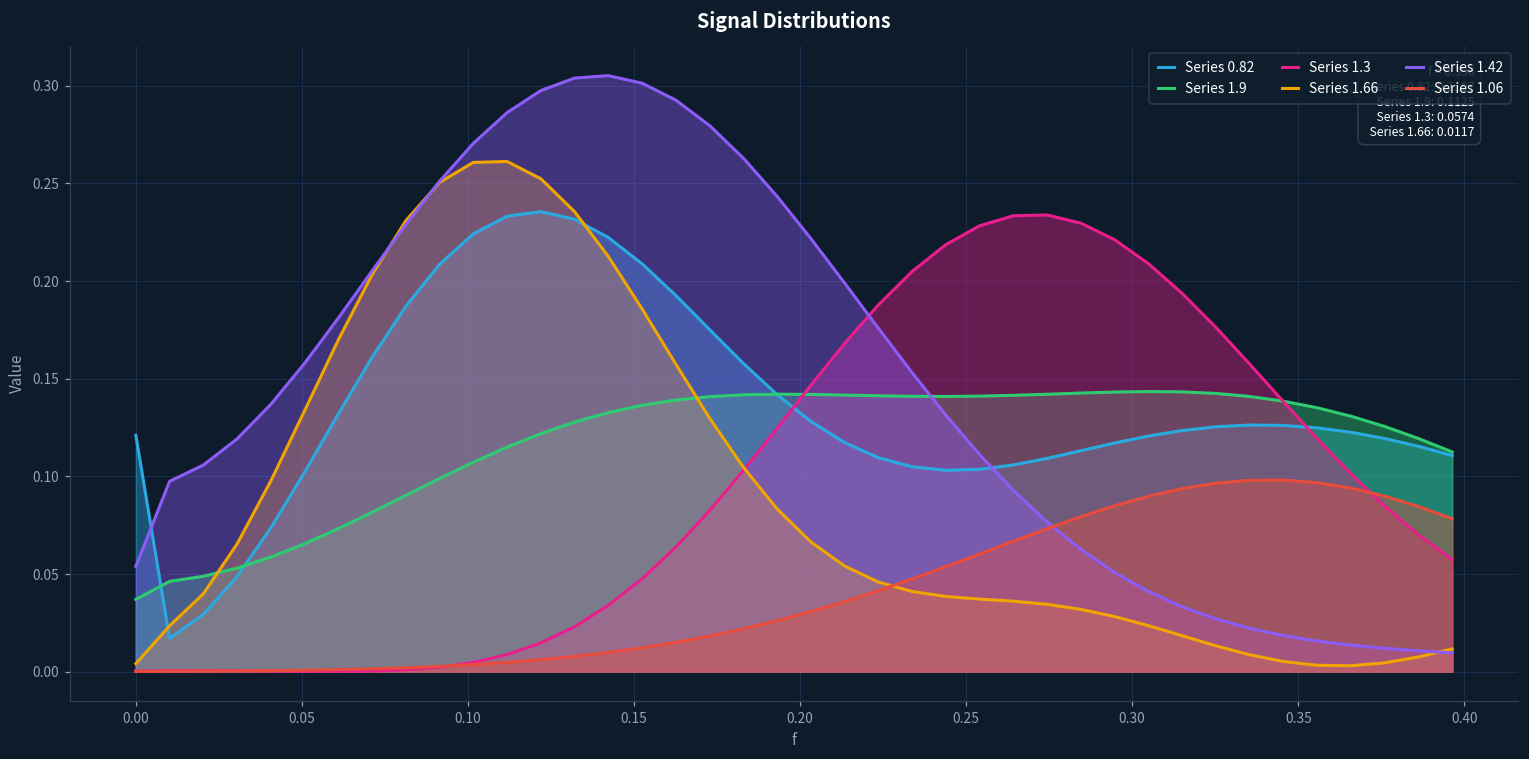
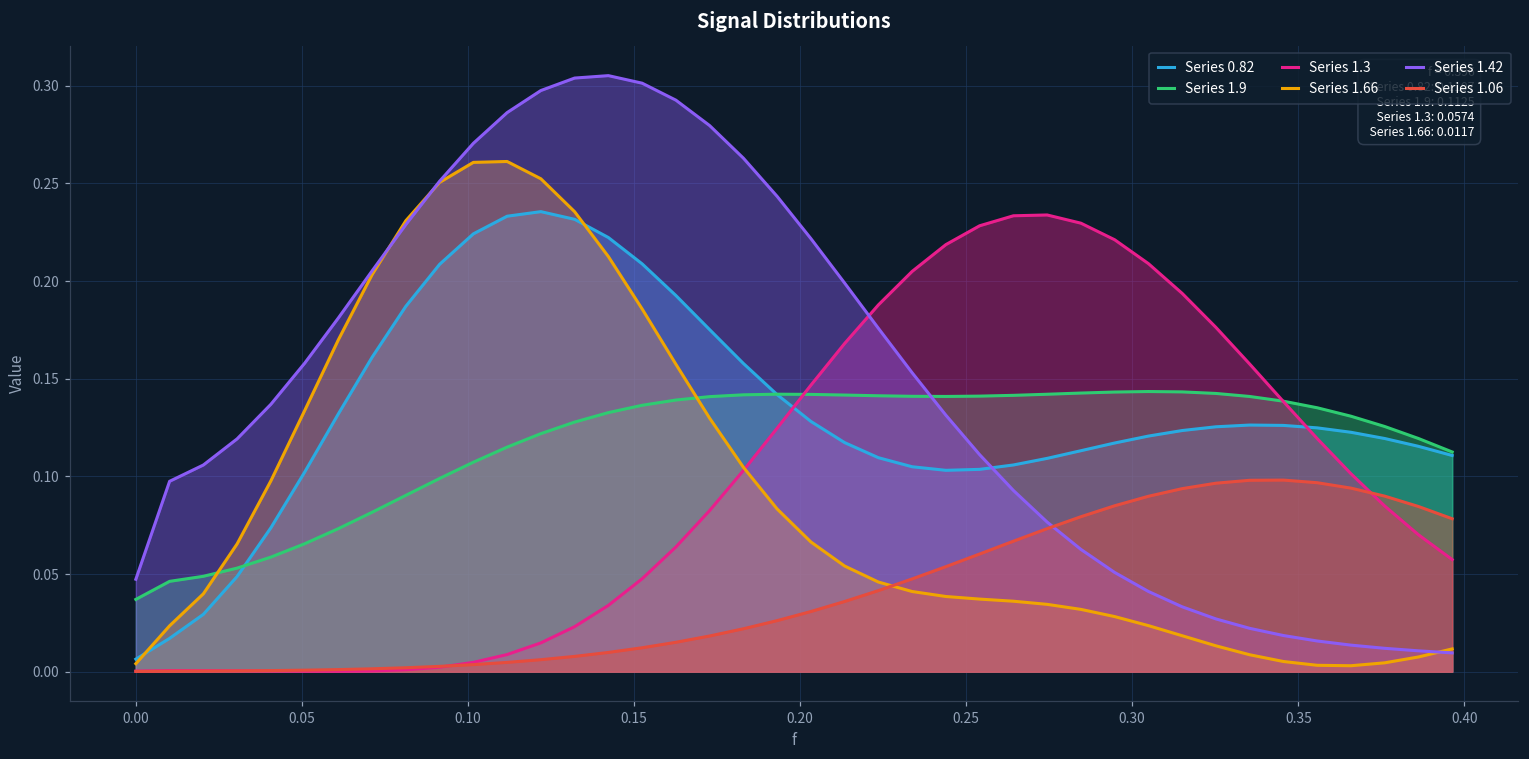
Series 0.82, 0.00: 0.121 -> 0.006
Series 1.42, 0.00: 0.054 -> 0.047
